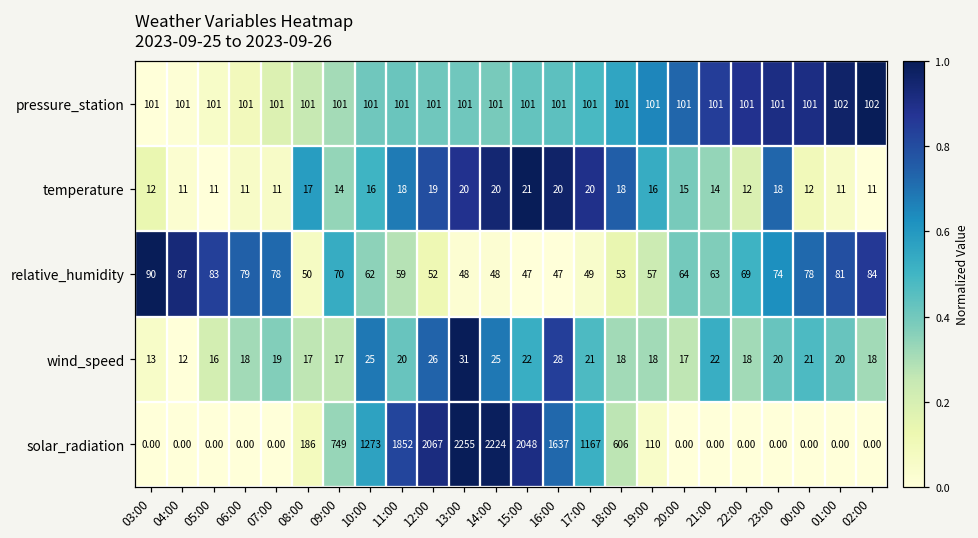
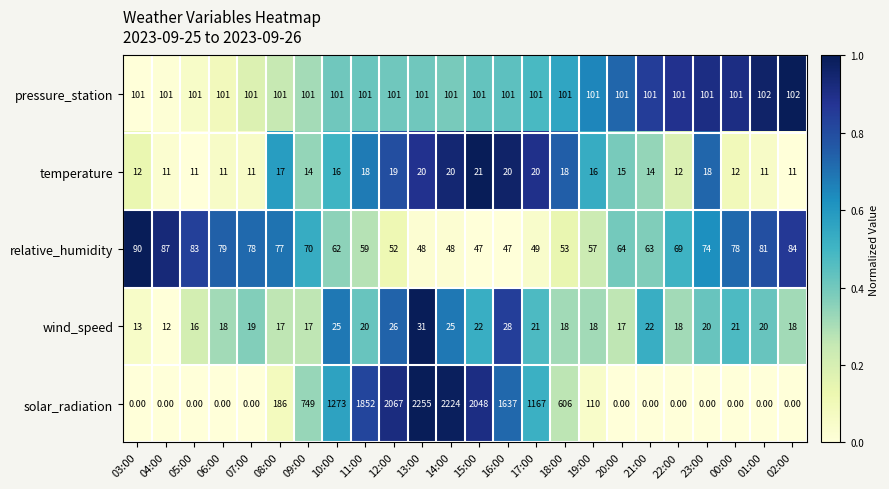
relative_humidity, 08:00: 50 -> 77
